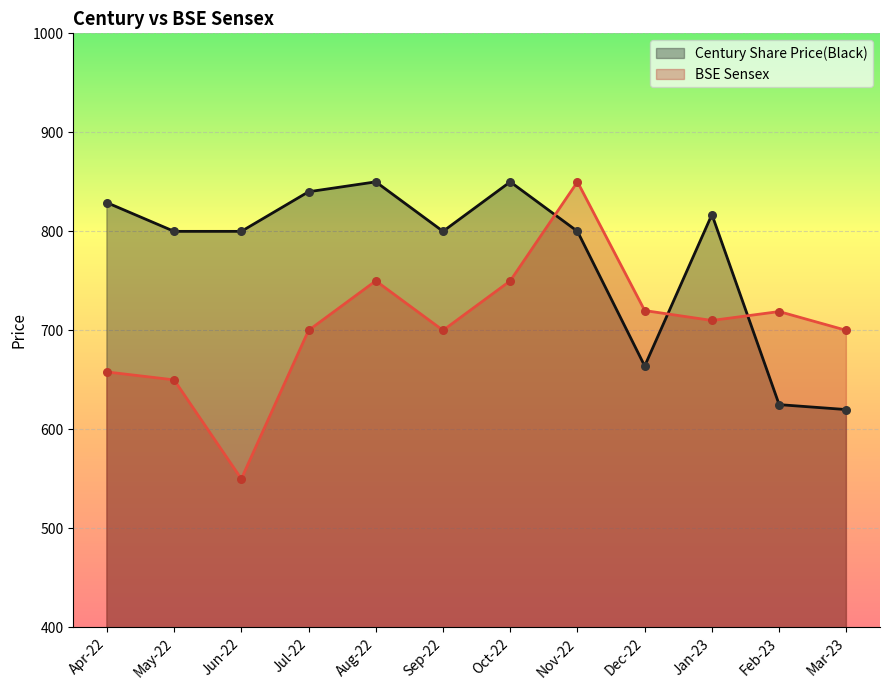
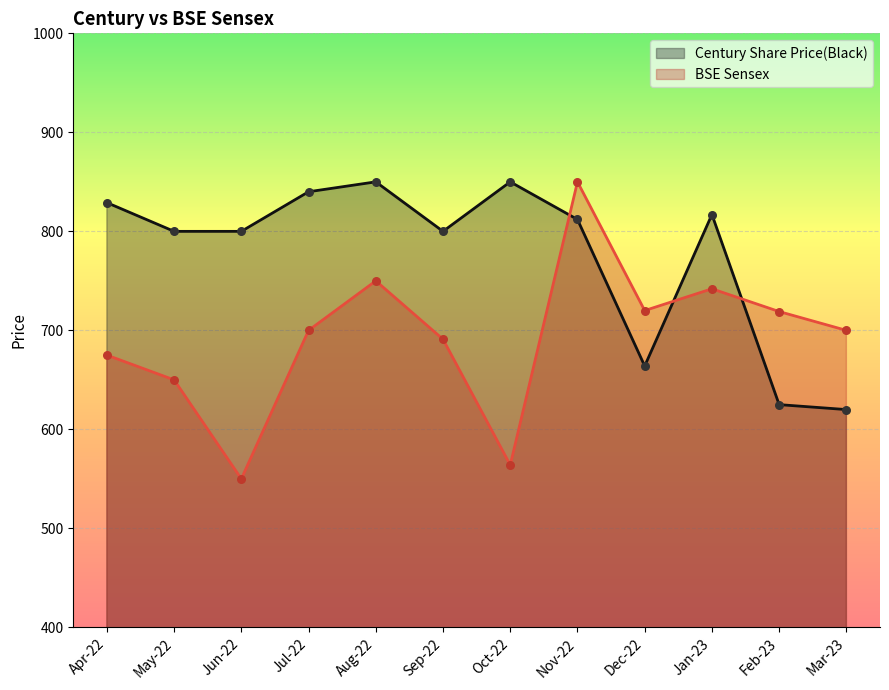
BSE Sensex, Apr-22: 660 -> 680
BSE Sensex, Sep-22: 700 -> 690
BSE Sensex, Oct-22: 750 -> 560
Century Share Price(Black), Nov-22: 800 -> 810
BSE Sensex, Jan-23: 710 -> 740
